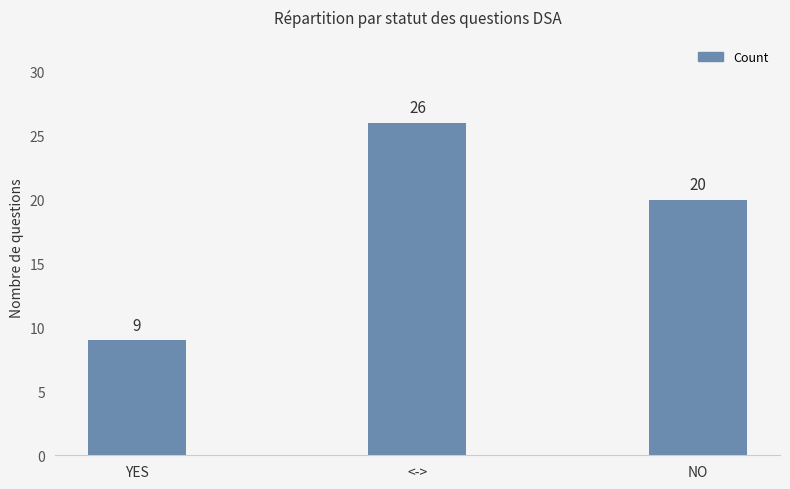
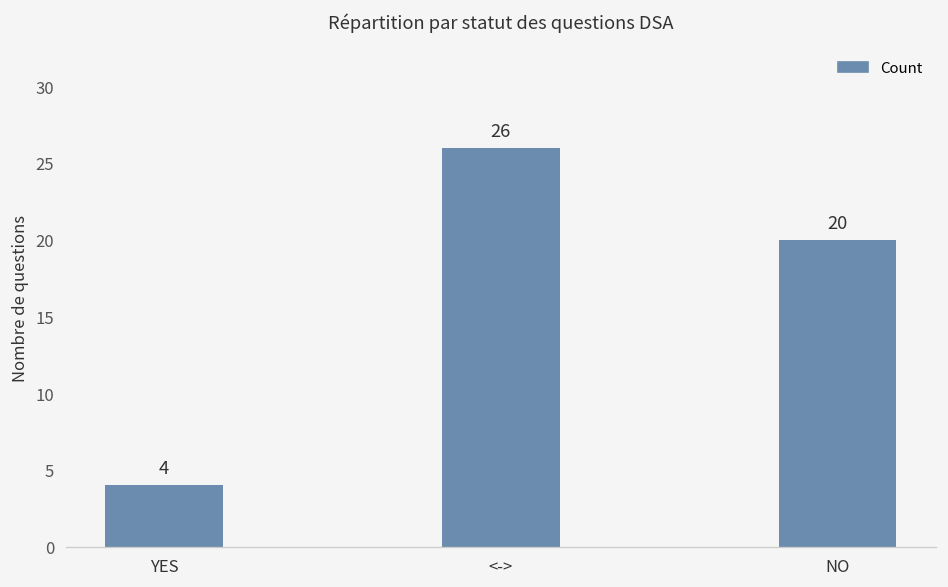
YES: 9 -> 4
